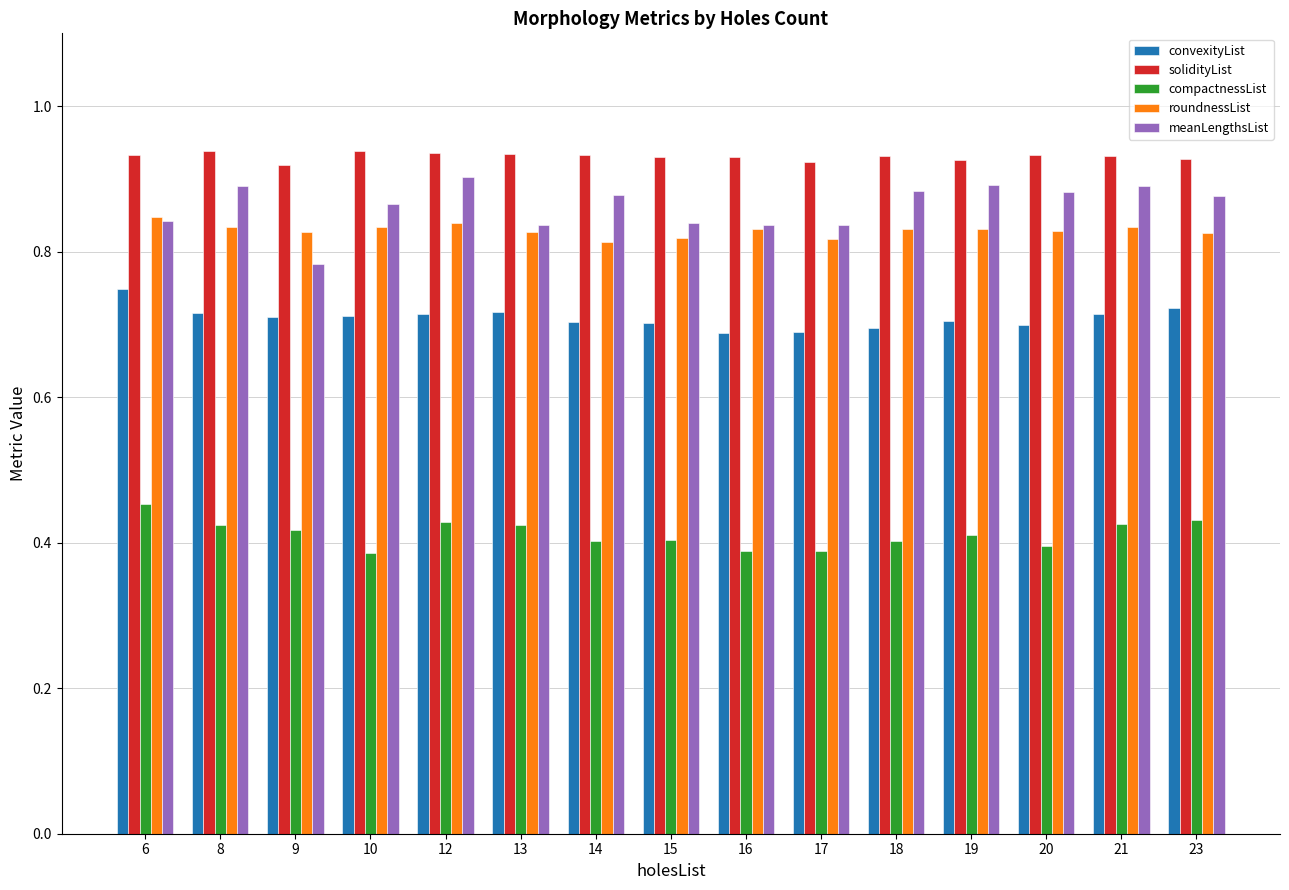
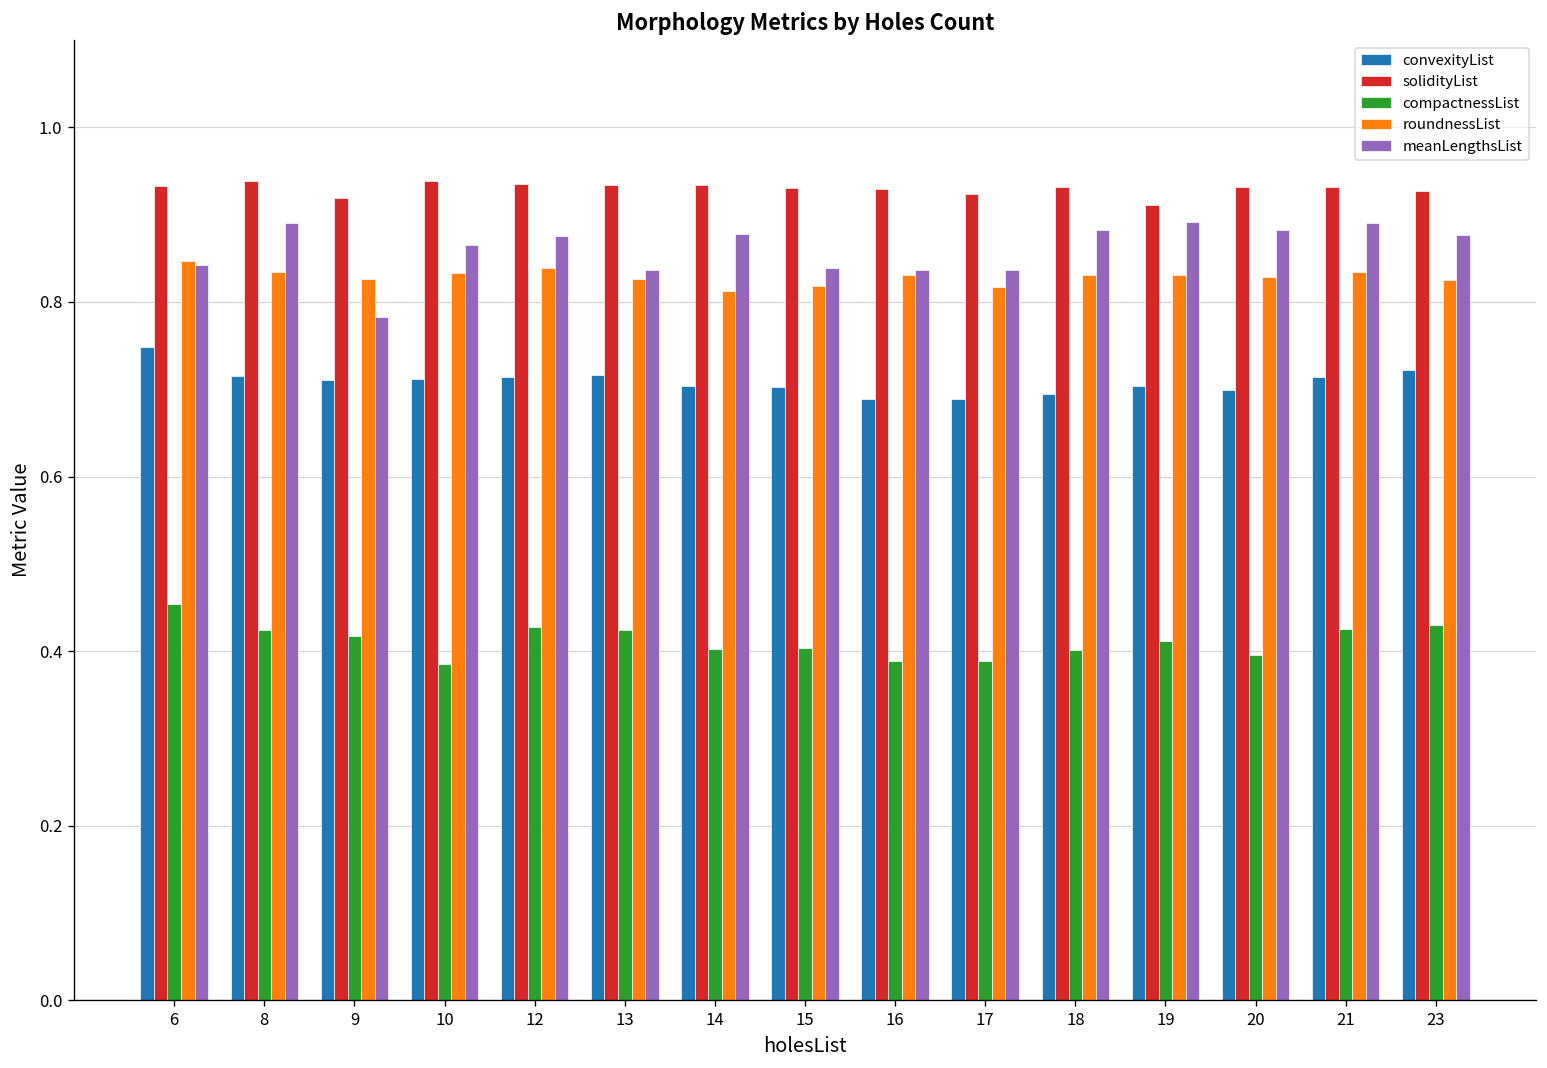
meanLengthsList, 12: 0.90 -> 0.88
solidityList, 19: 0.93 -> 0.91
